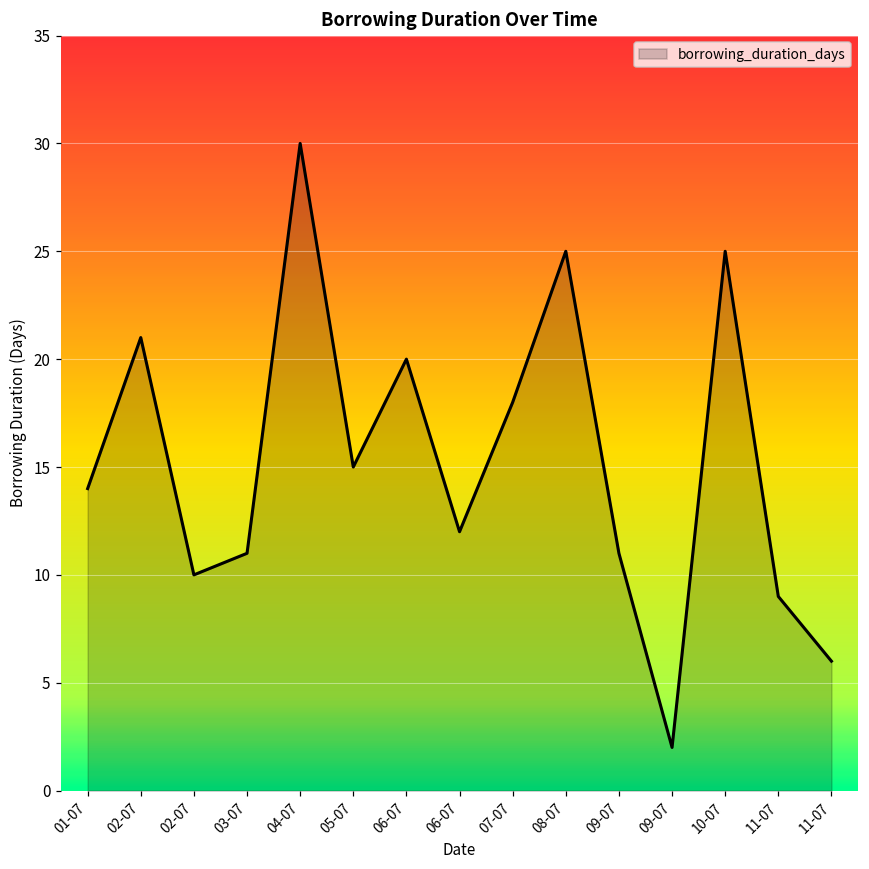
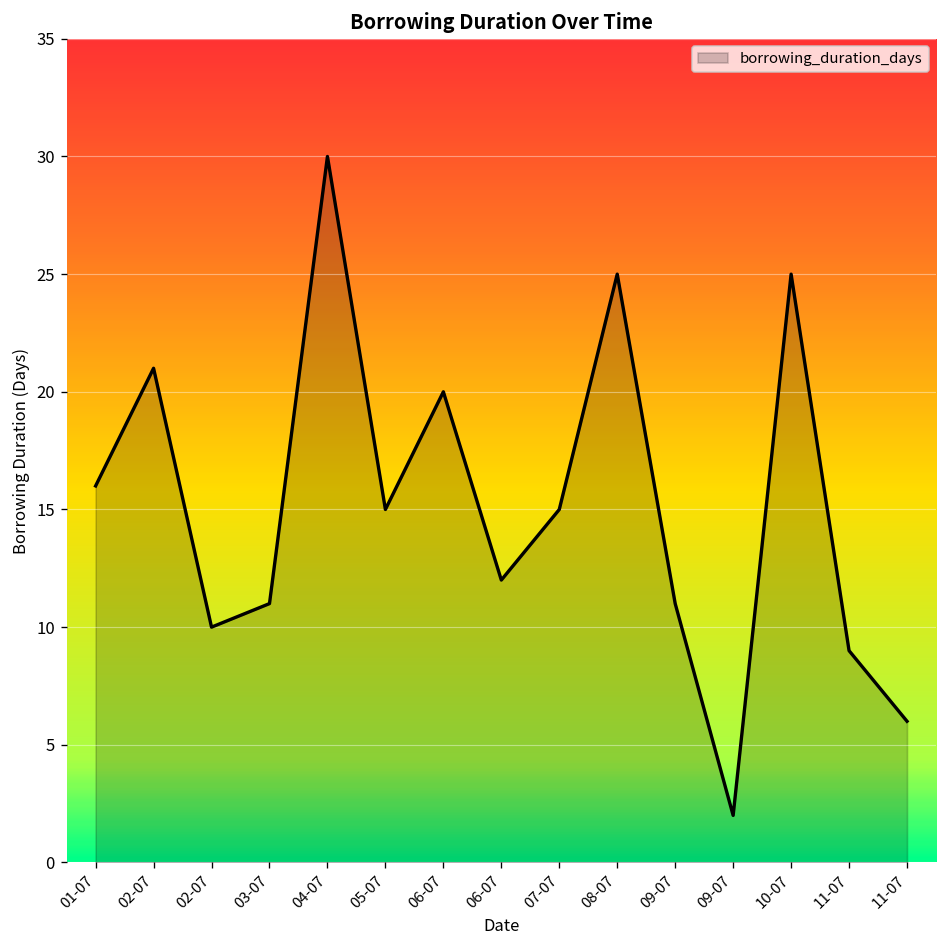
01-07: 14 -> 16
07-07: 18 -> 15
